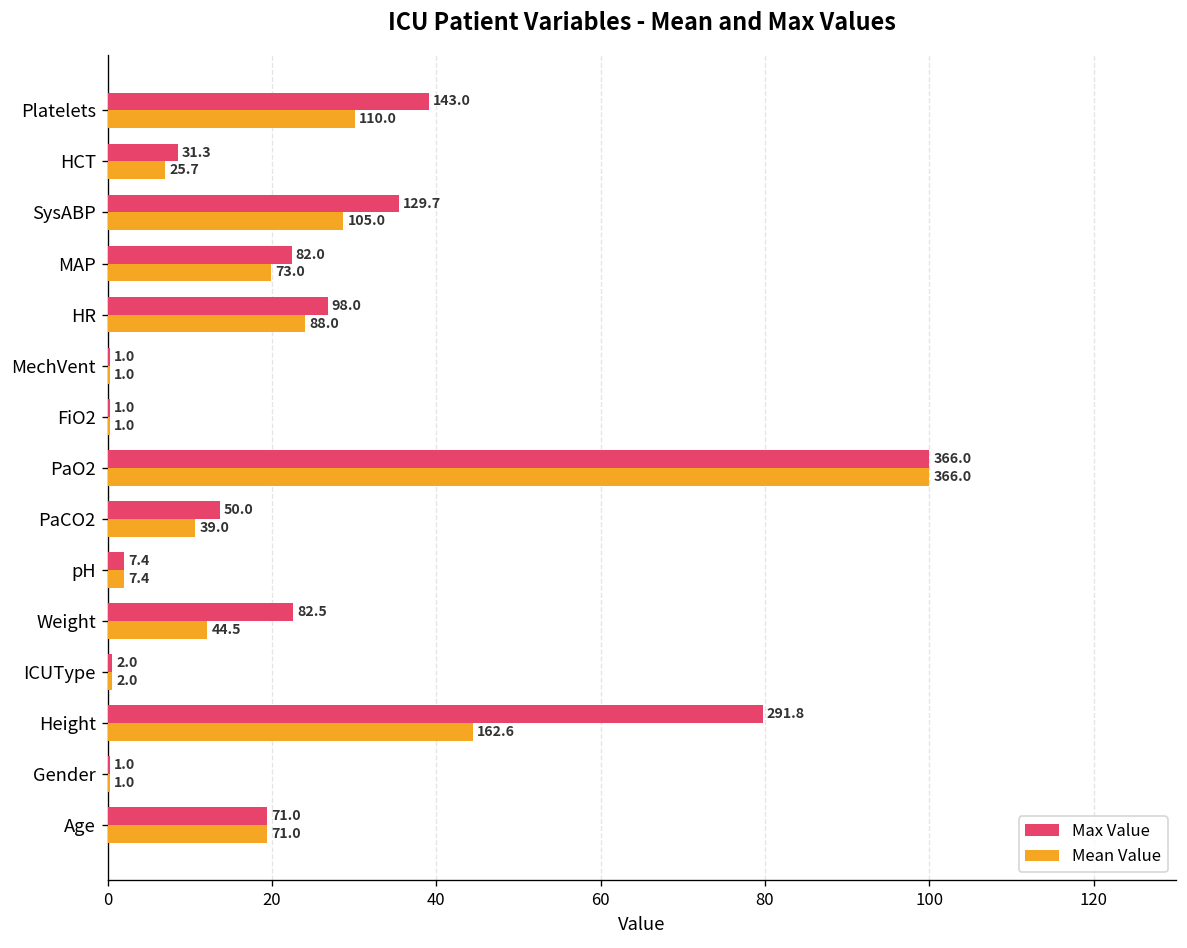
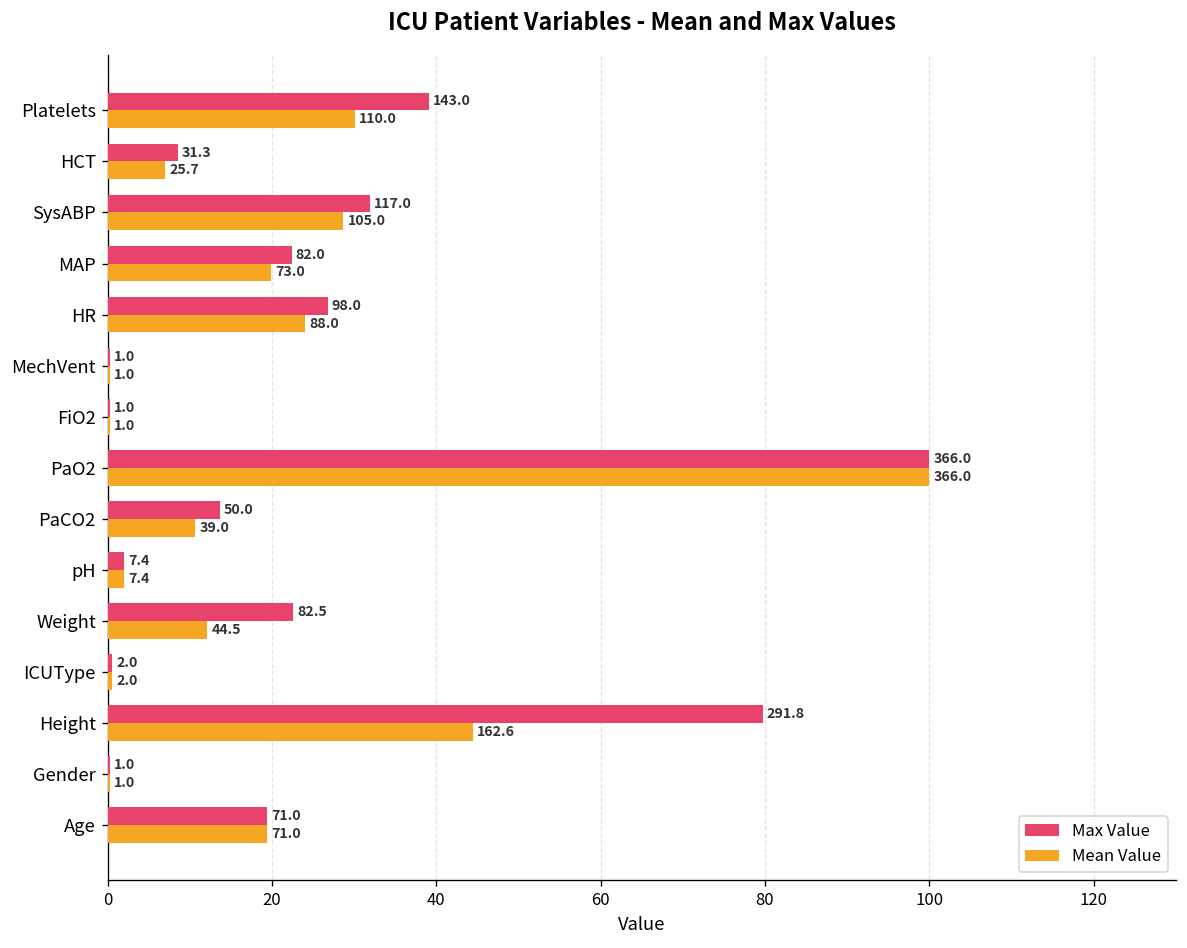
Max Value, SysABP: 129.7 -> 117.0
